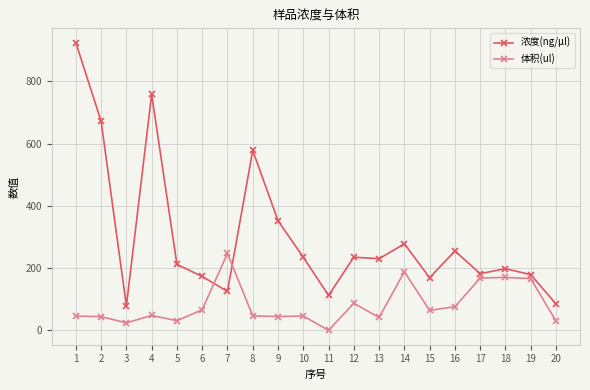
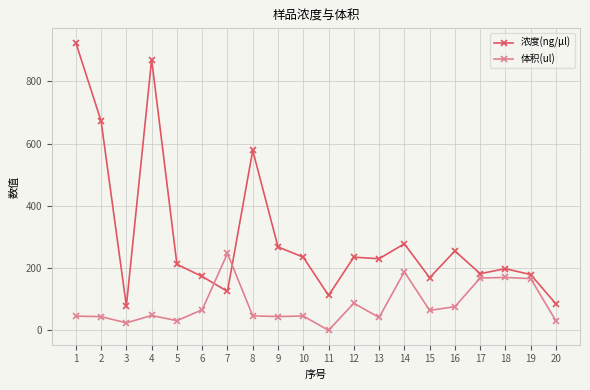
浓度(ng/μl), 4: 760 -> 870
浓度(ng/μl), 9: 350 -> 270
